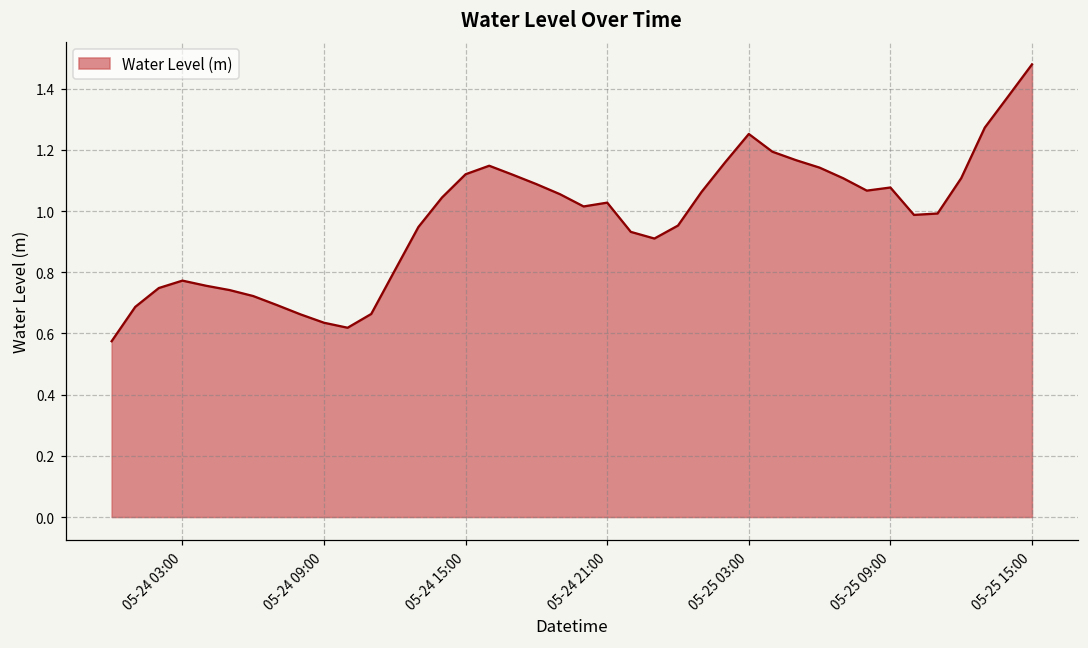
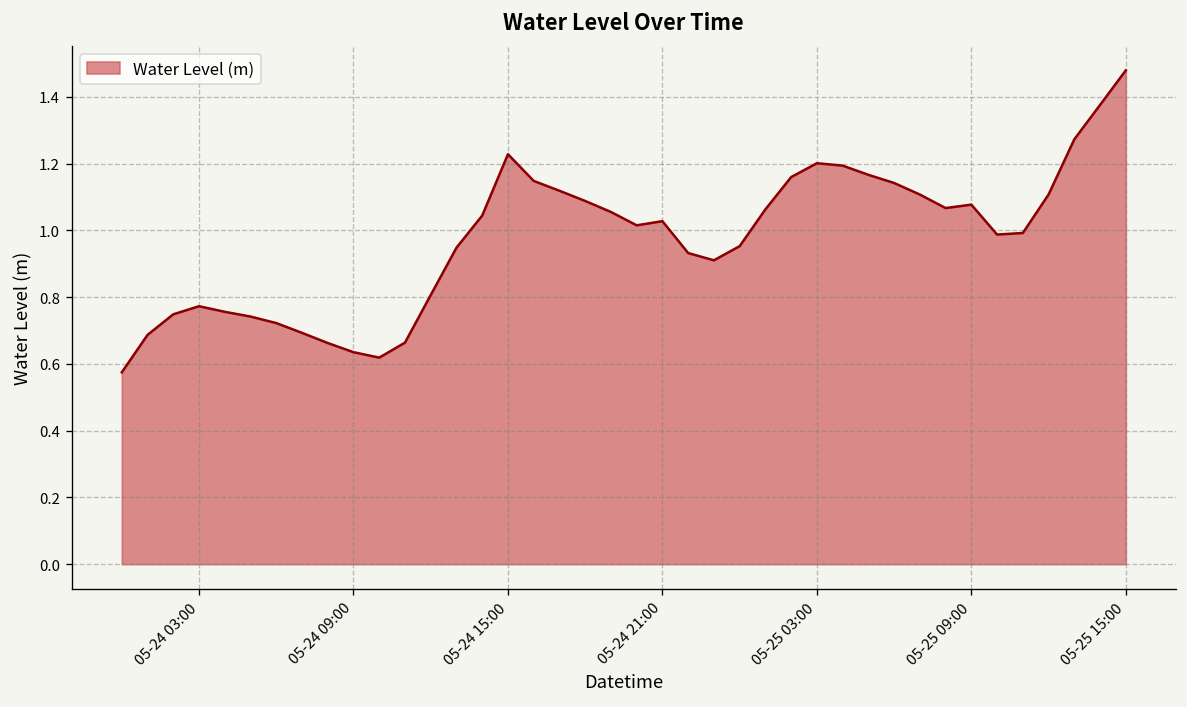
05-24 15:00: 1.12 -> 1.23
05-25 03:00: 1.25 -> 1.20
